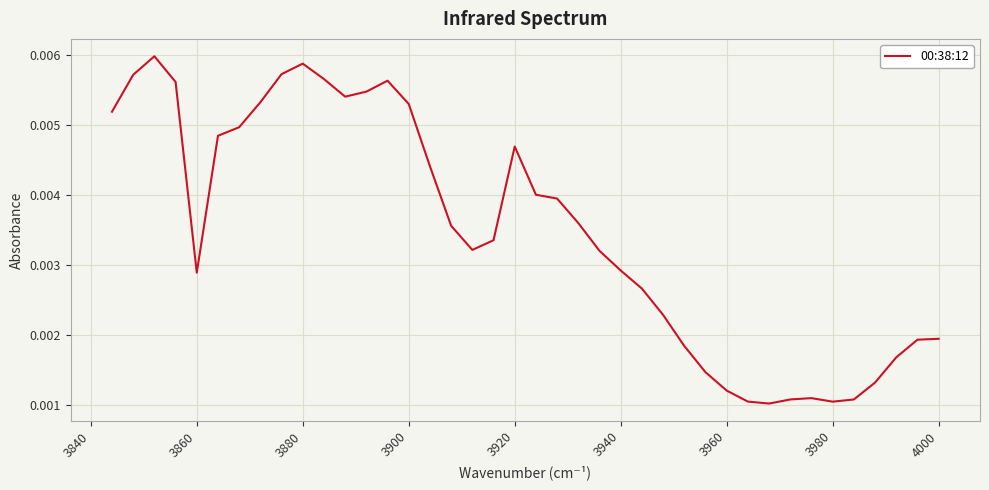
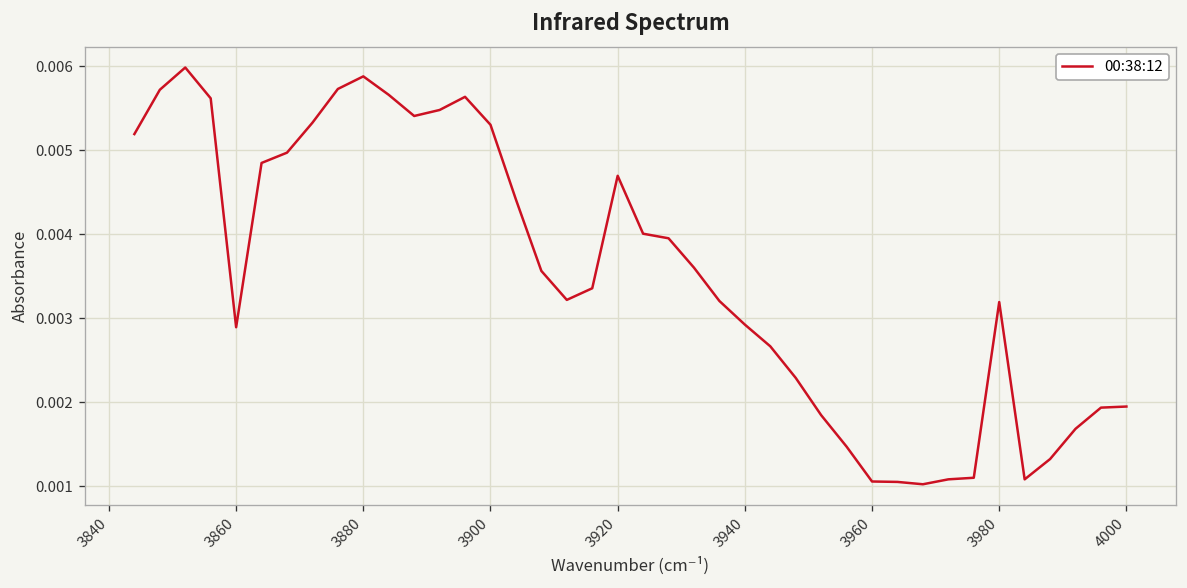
3960: 0.0012 -> 0.0011
3980: 0.0011 -> 0.0032
